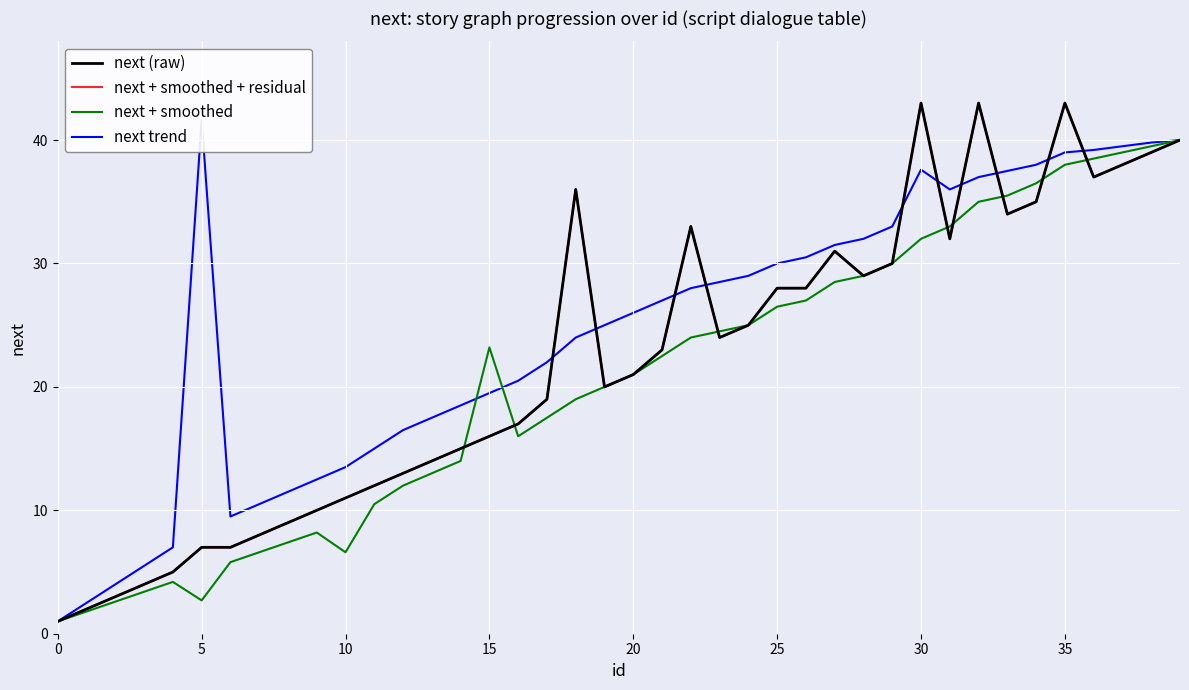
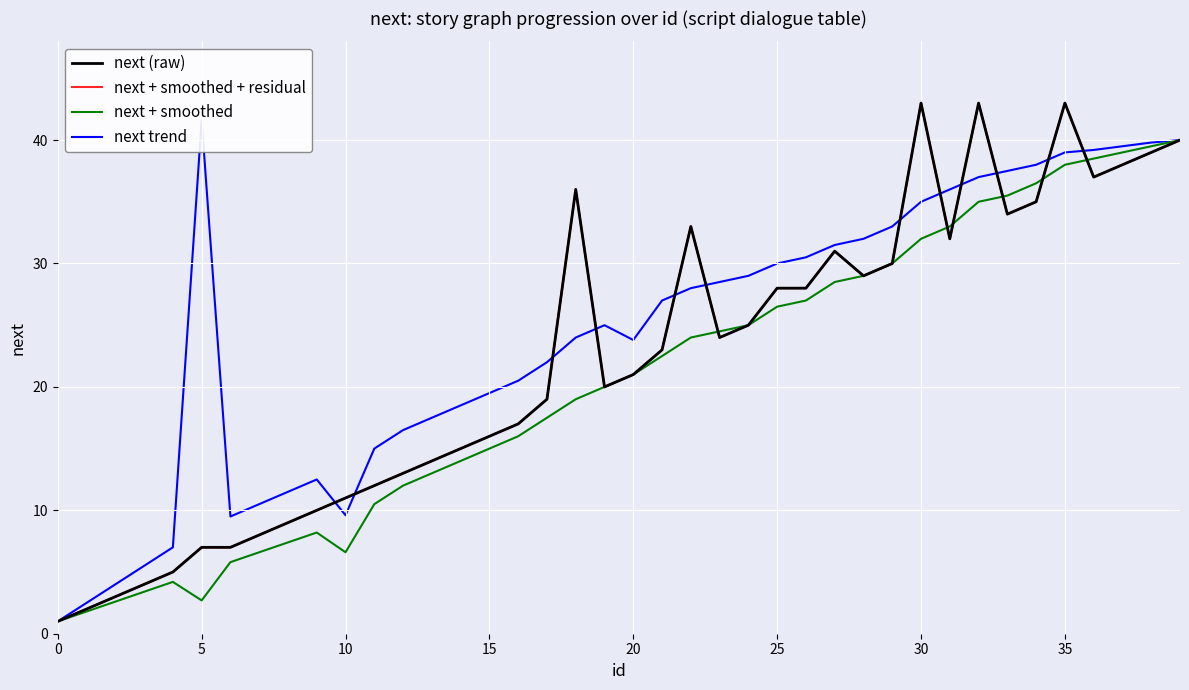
next trend, 10: 13.5 -> 9.6
next + smoothed, 15: 23.2 -> 15.0
next trend, 20: 26.0 -> 23.8
next trend, 30: 37.6 -> 35.0
